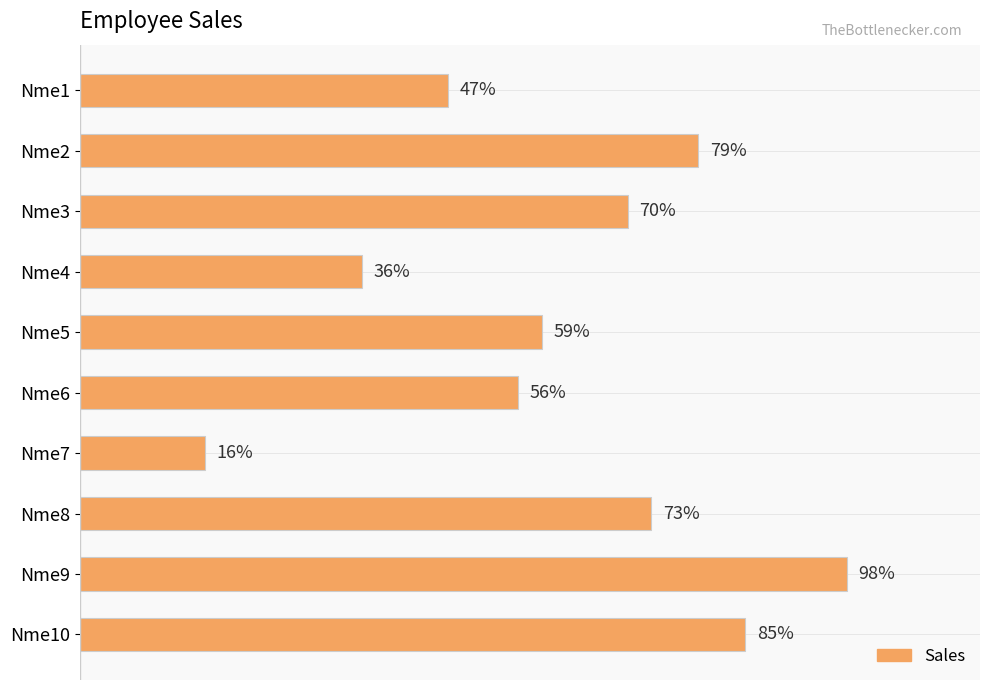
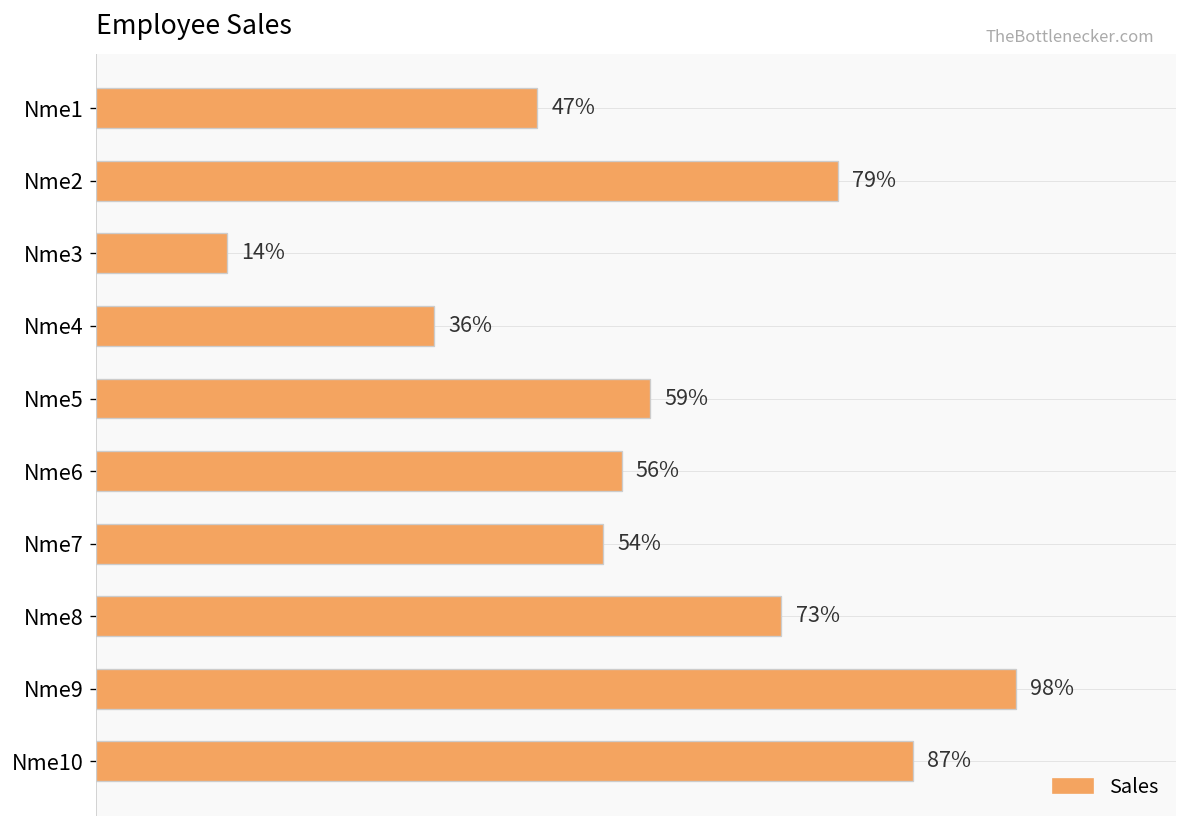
Nme3: 70% -> 14%
Nme7: 16% -> 54%
Nme10: 85% -> 87%
